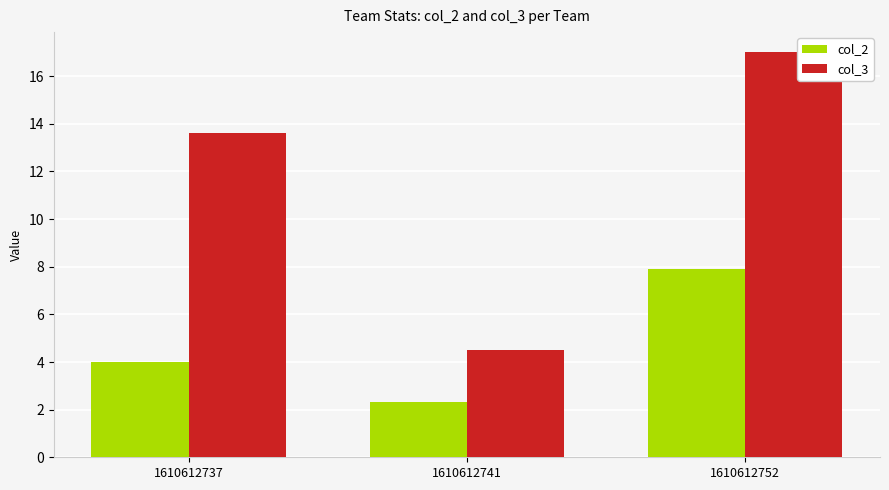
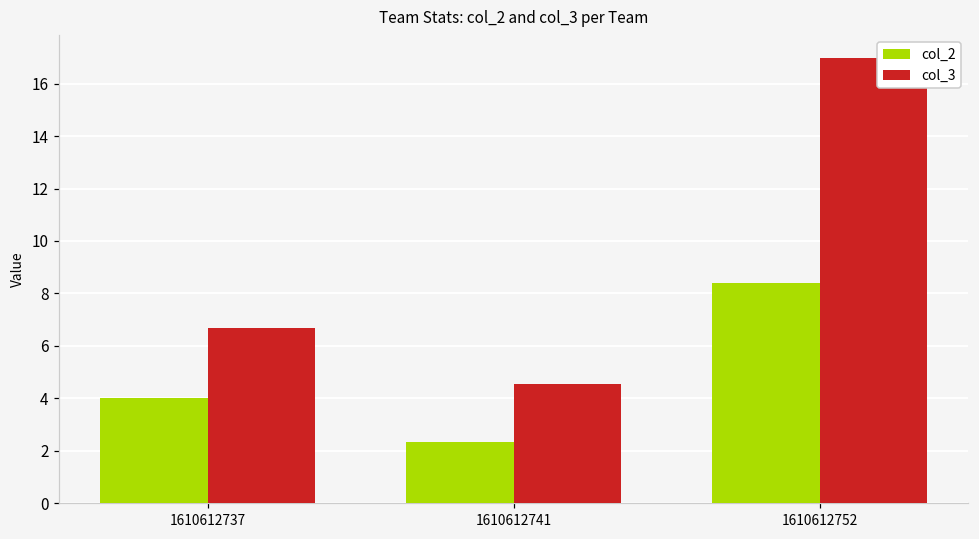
col_3, 1610612737: 13.6 -> 6.7
col_2, 1610612752: 7.9 -> 8.4
